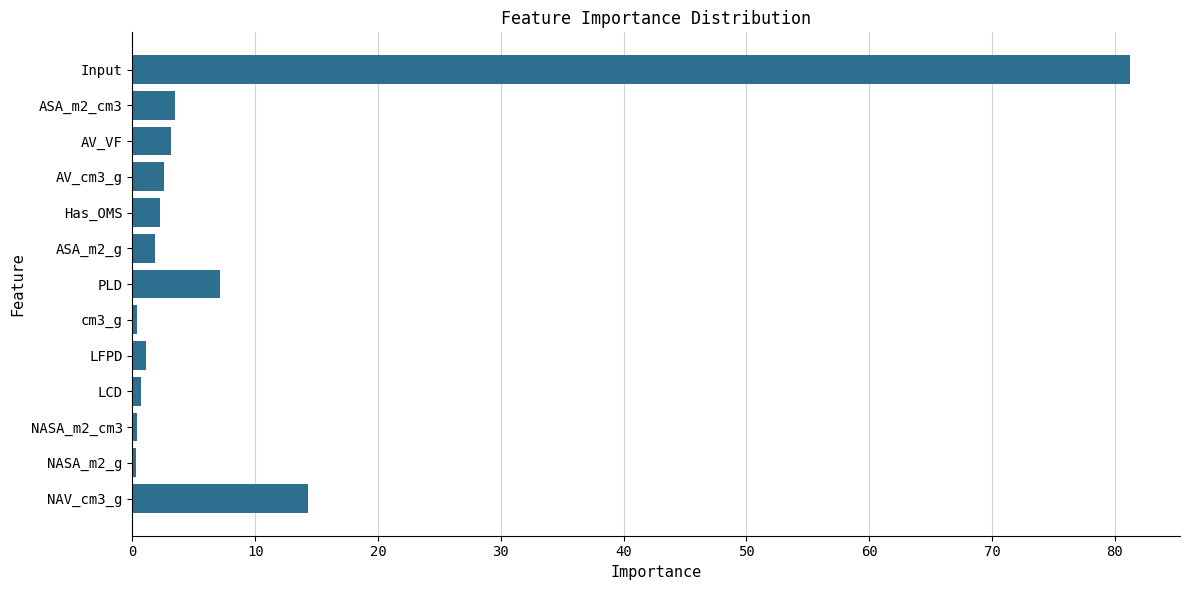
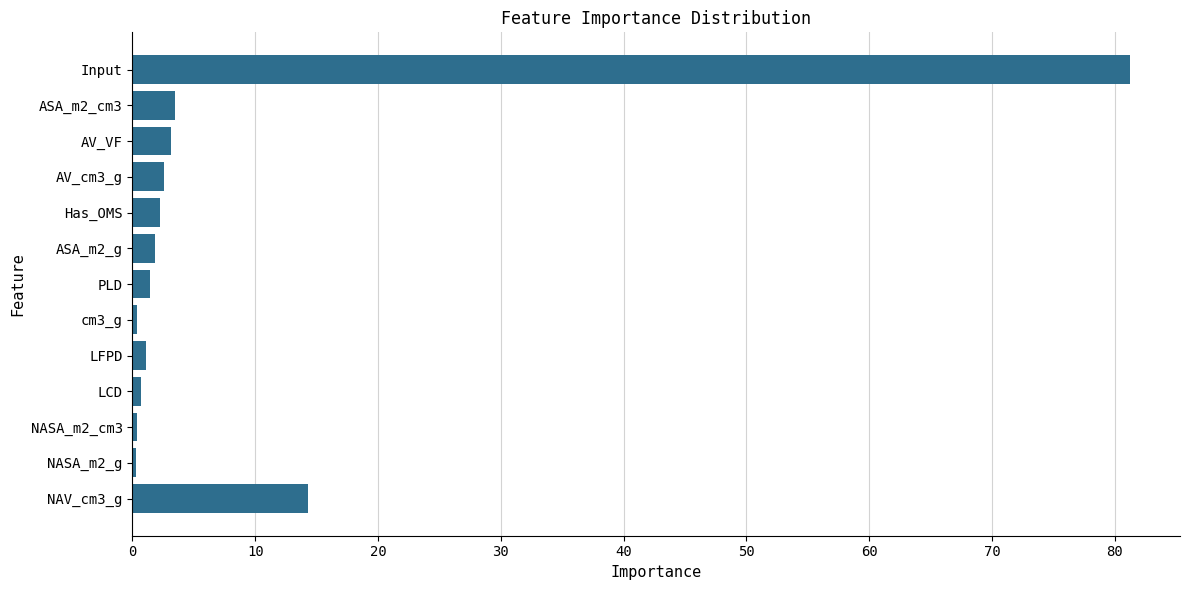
PLD: 7.1 -> 1.4
